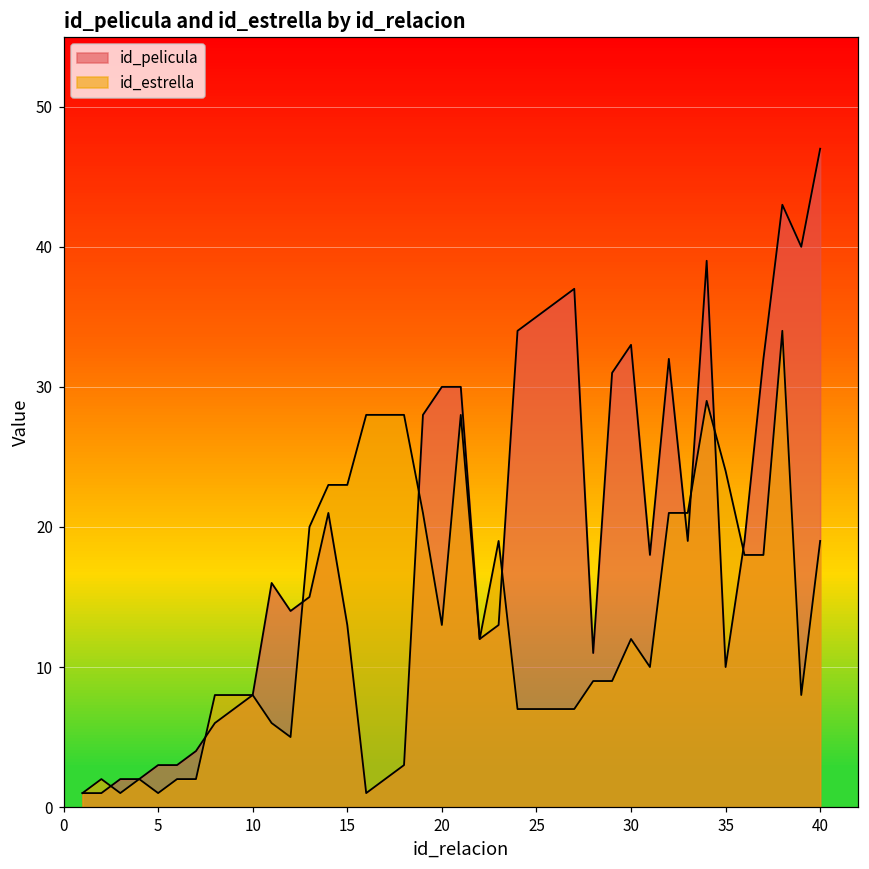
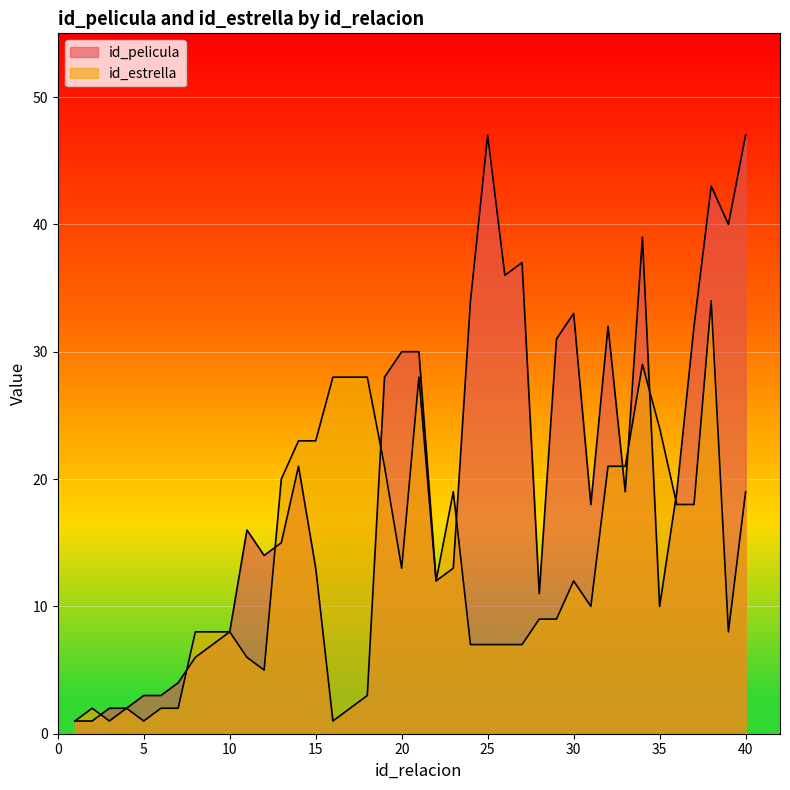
id_pelicula, 25: 35 -> 47
